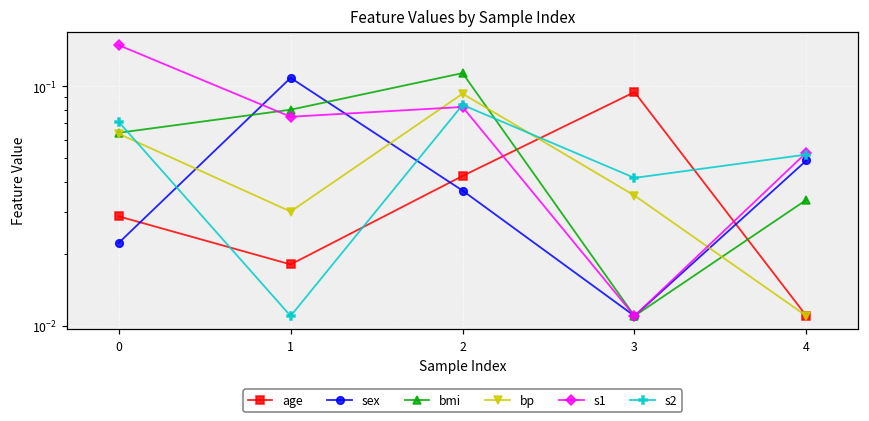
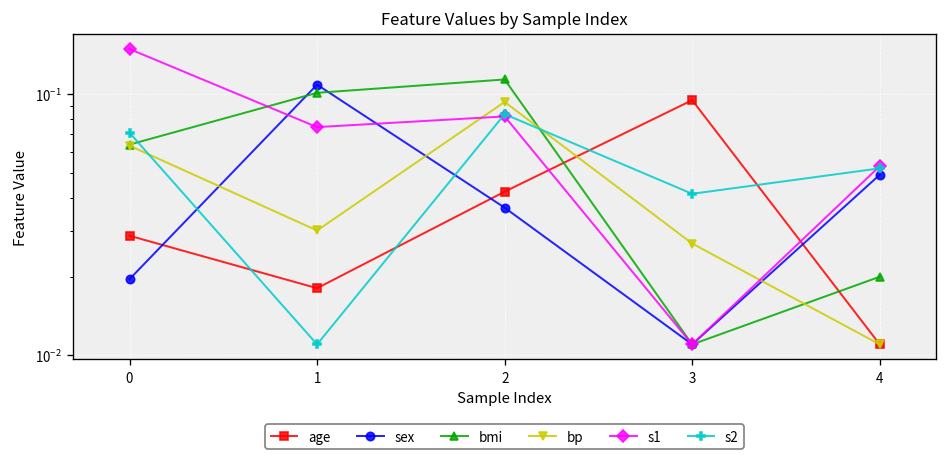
sex, 0: 0.022 -> 0.020
bmi, 1: 0.080 -> 0.10
bp, 3: 0.035 -> 0.027
bmi, 4: 0.034 -> 0.020
